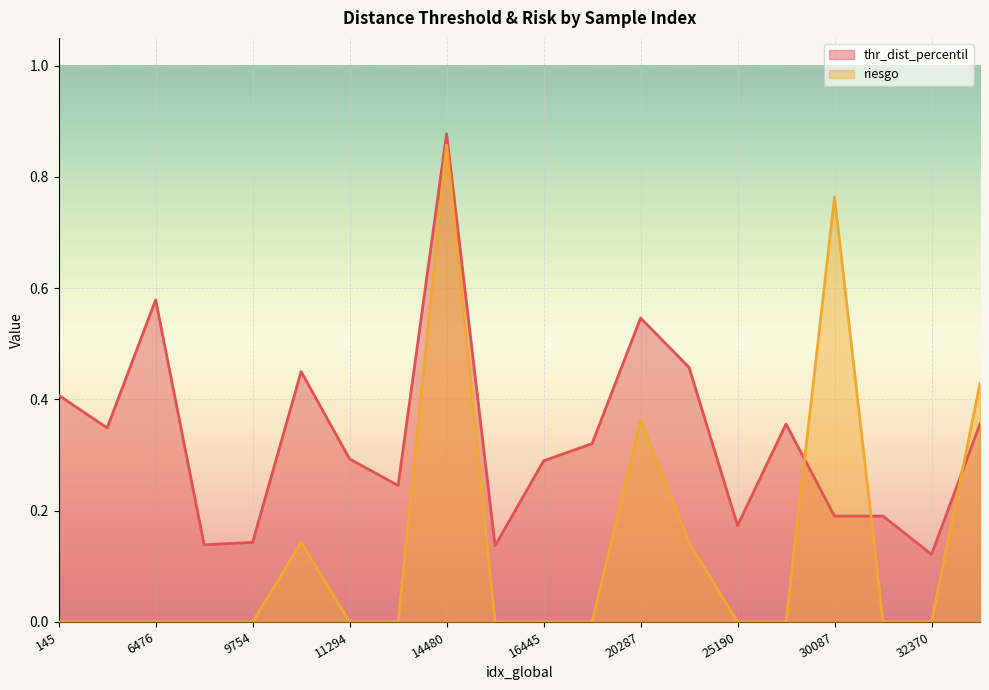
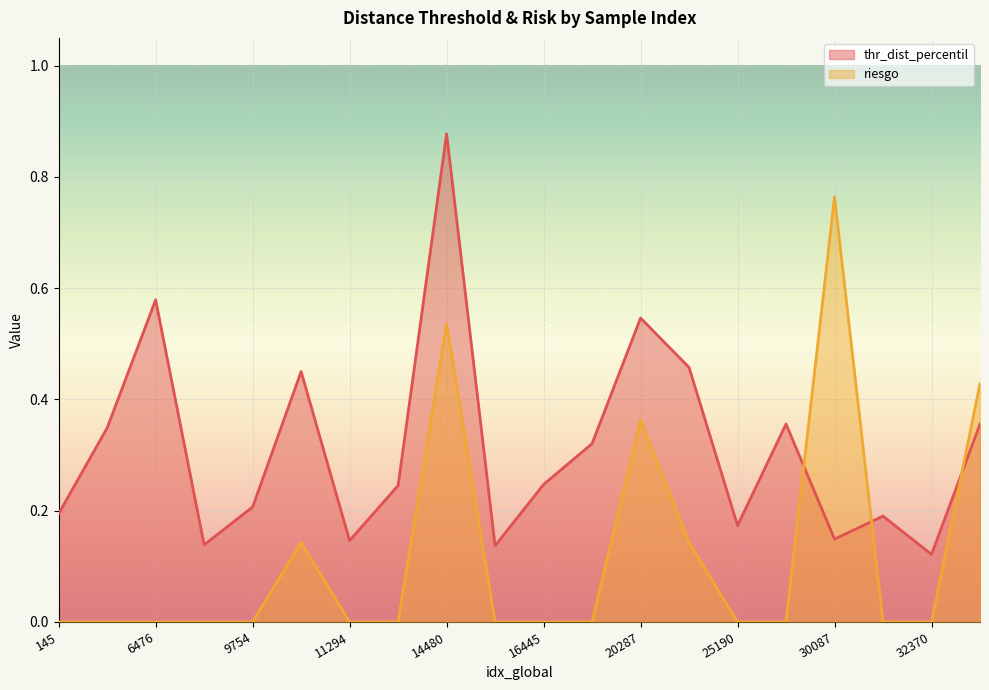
thr_dist_percentil, 145: 0.41 -> 0.19
thr_dist_percentil, 9754: 0.14 -> 0.21
thr_dist_percentil, 11294: 0.29 -> 0.15
riesgo, 14480: 0.86 -> 0.54
thr_dist_percentil, 16445: 0.29 -> 0.25
thr_dist_percentil, 30087: 0.19 -> 0.15
